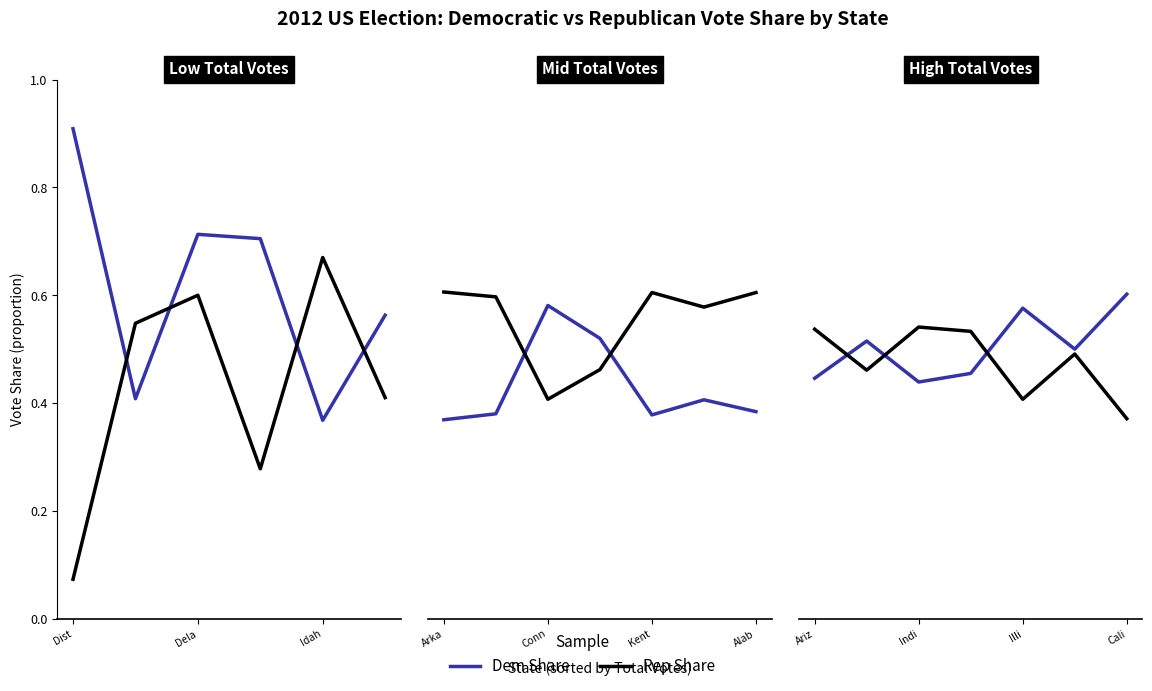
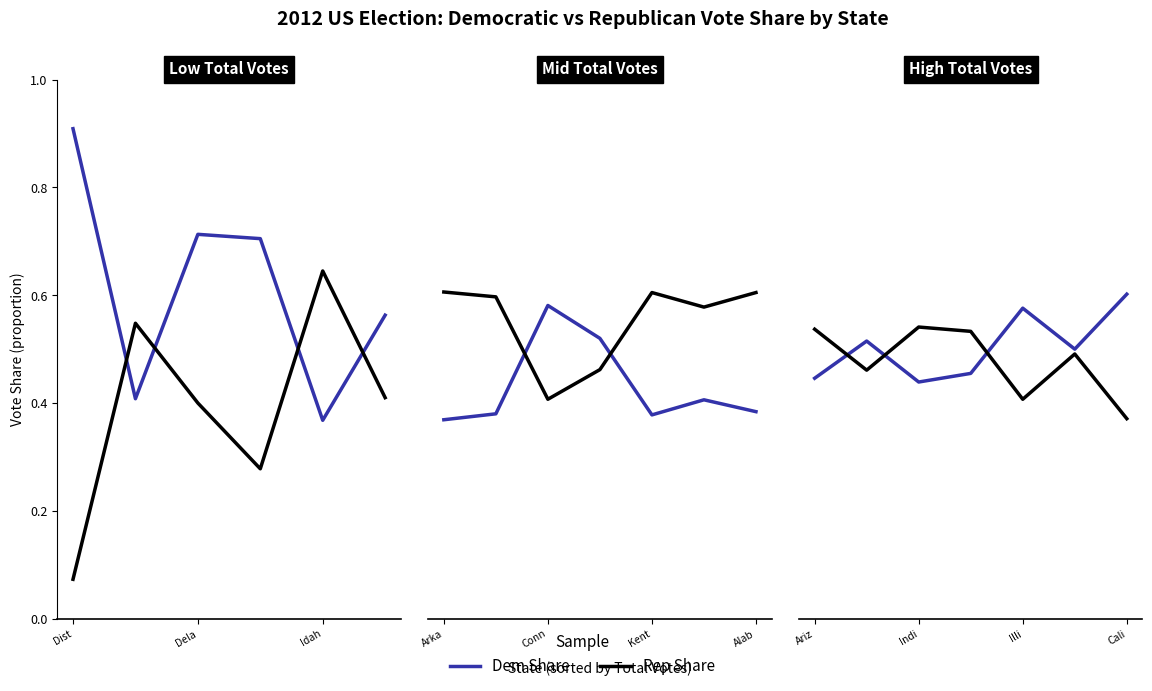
Low Total Votes, Rep Share, Dela: 0.6 -> 0.4
Low Total Votes, Rep Share, Idah: 0.67 -> 0.65
